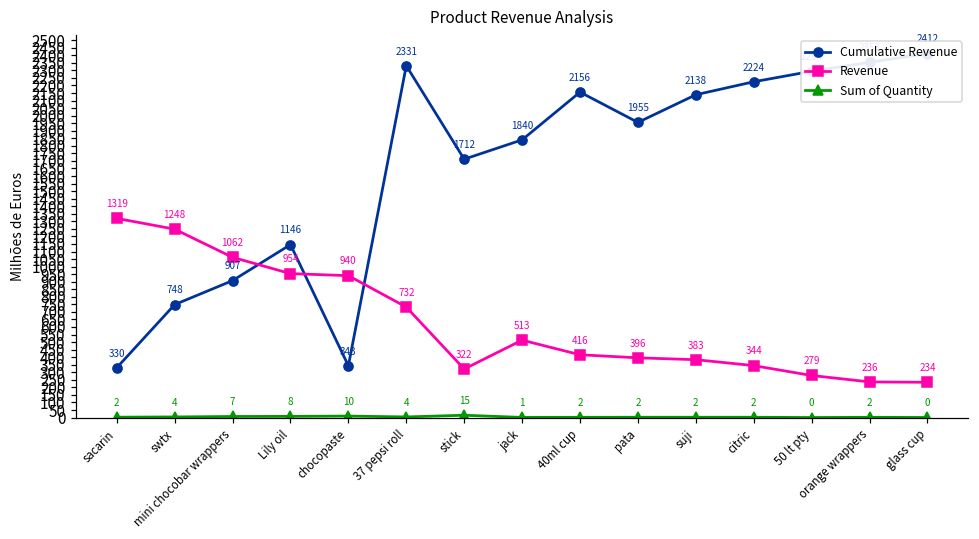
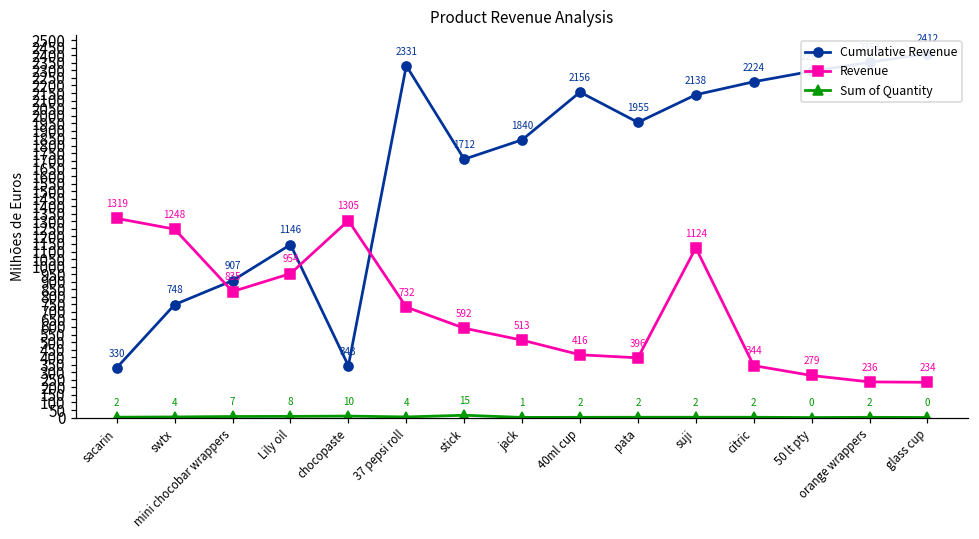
Revenue, mini chocobar wrappers: 1062 -> 835
Revenue, chocopaste: 940 -> 1305
Revenue, stick: 322 -> 592
Revenue, suji: 383 -> 1124
